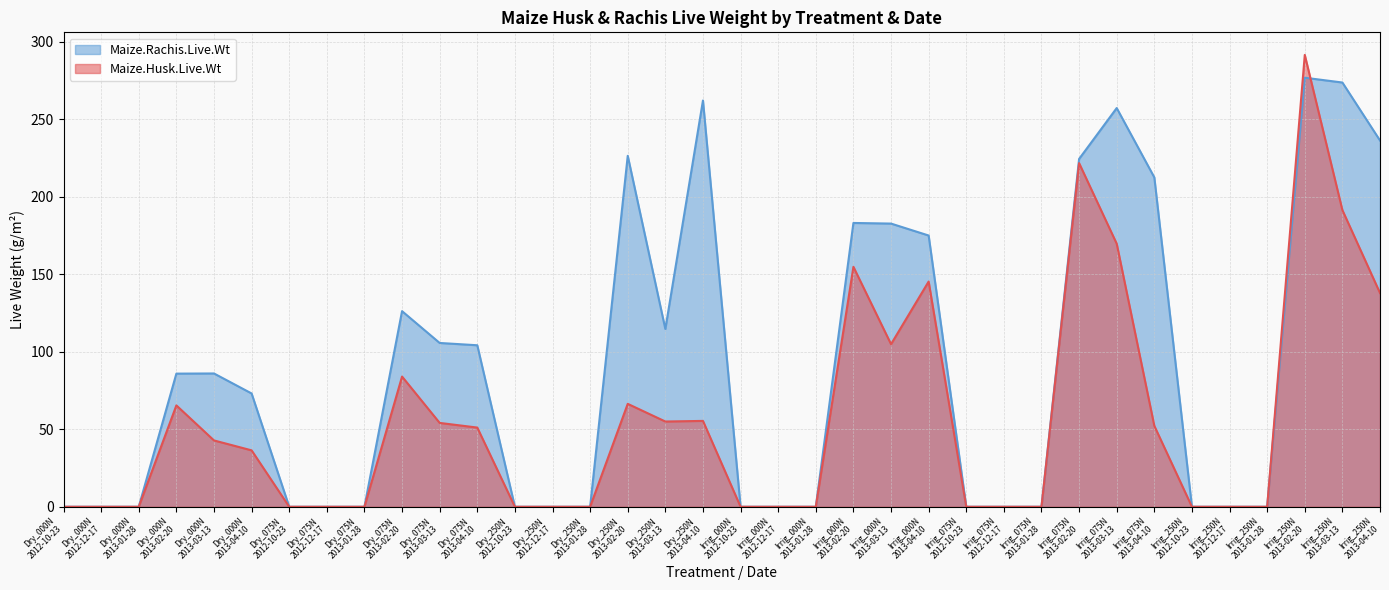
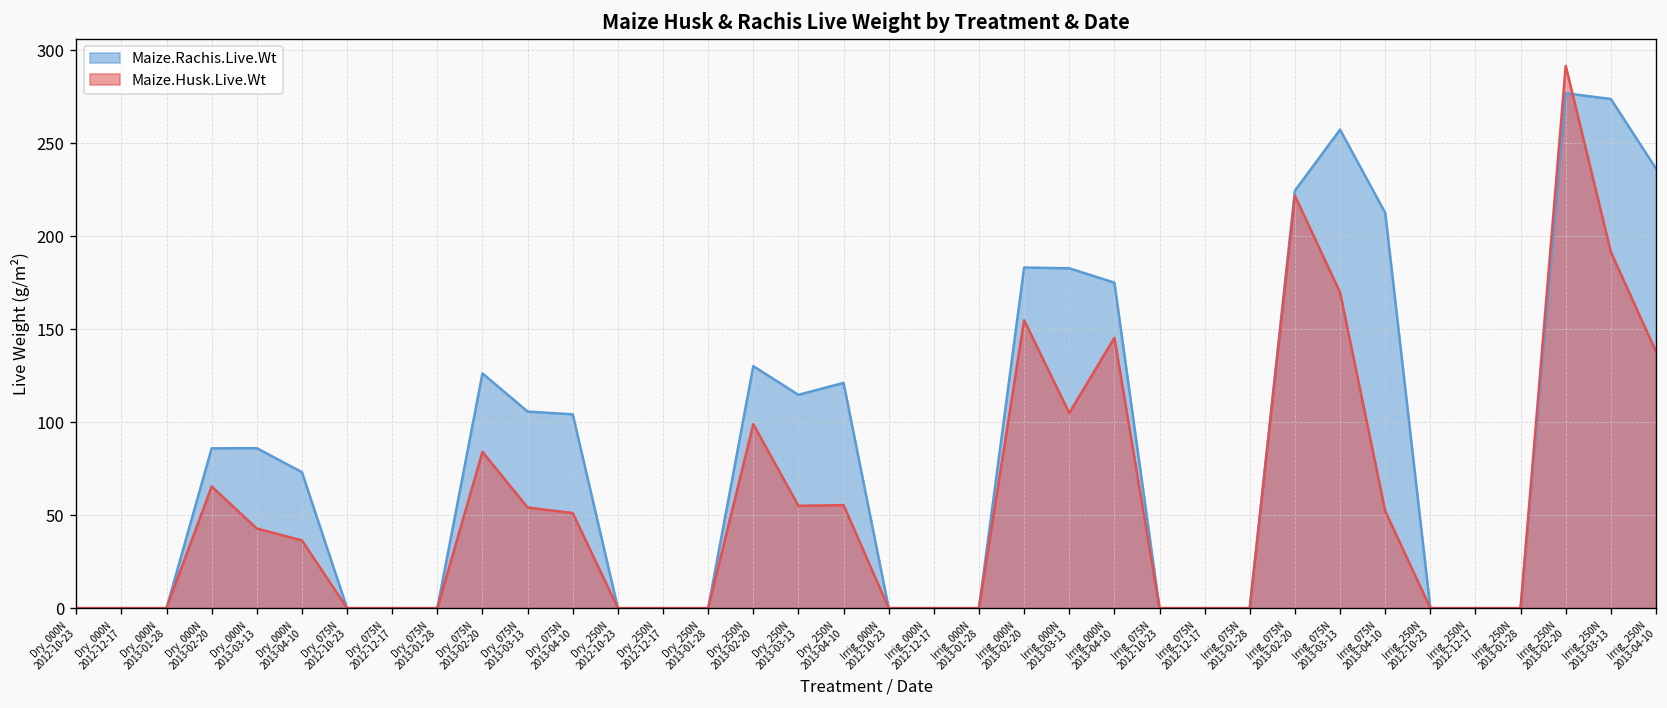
Maize.Rachis.Live.Wt, Dry_250N 2013-02-20: 226 -> 130
Maize.Husk.Live.Wt, Dry_250N 2013-02-20: 66 -> 99
Maize.Rachis.Live.Wt, Dry_250N 2013-04-10: 262 -> 121
